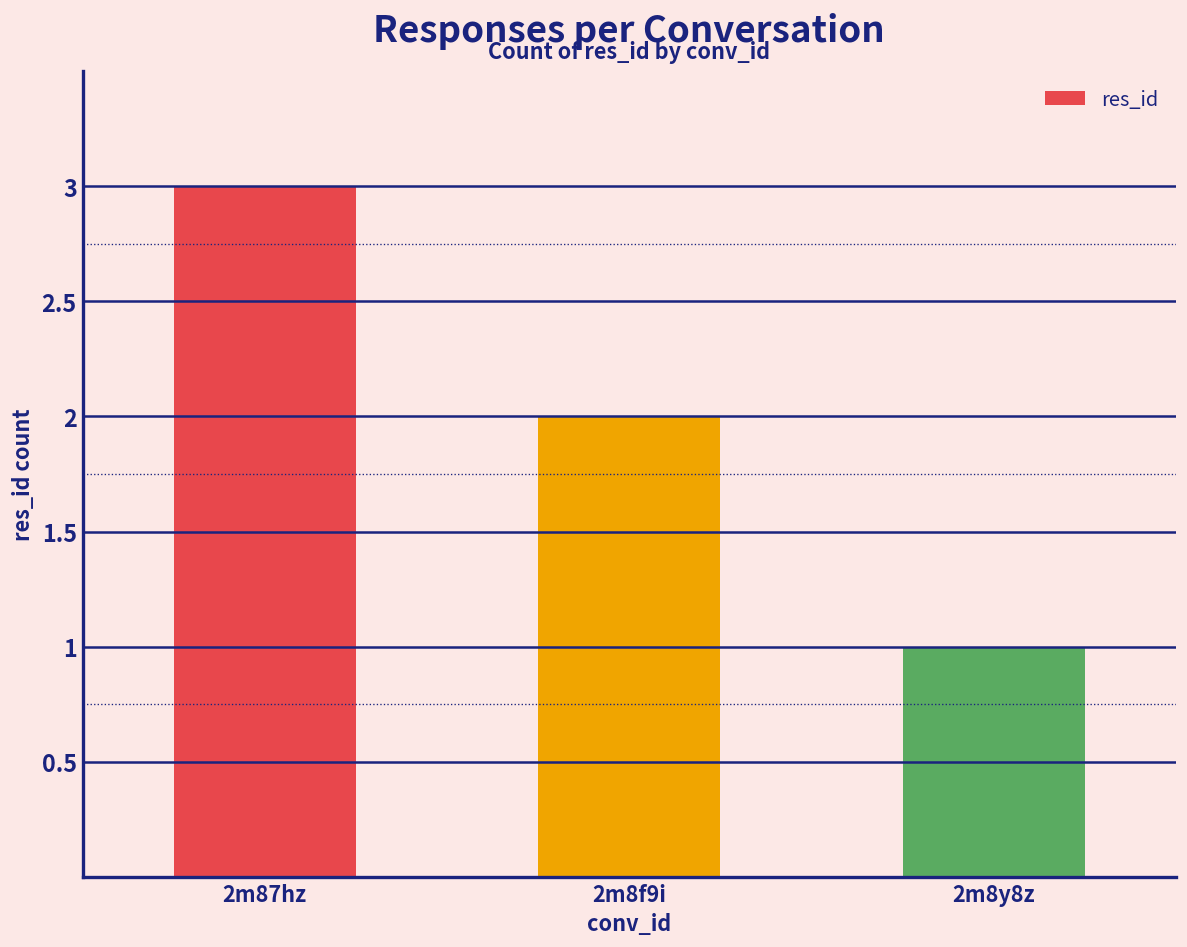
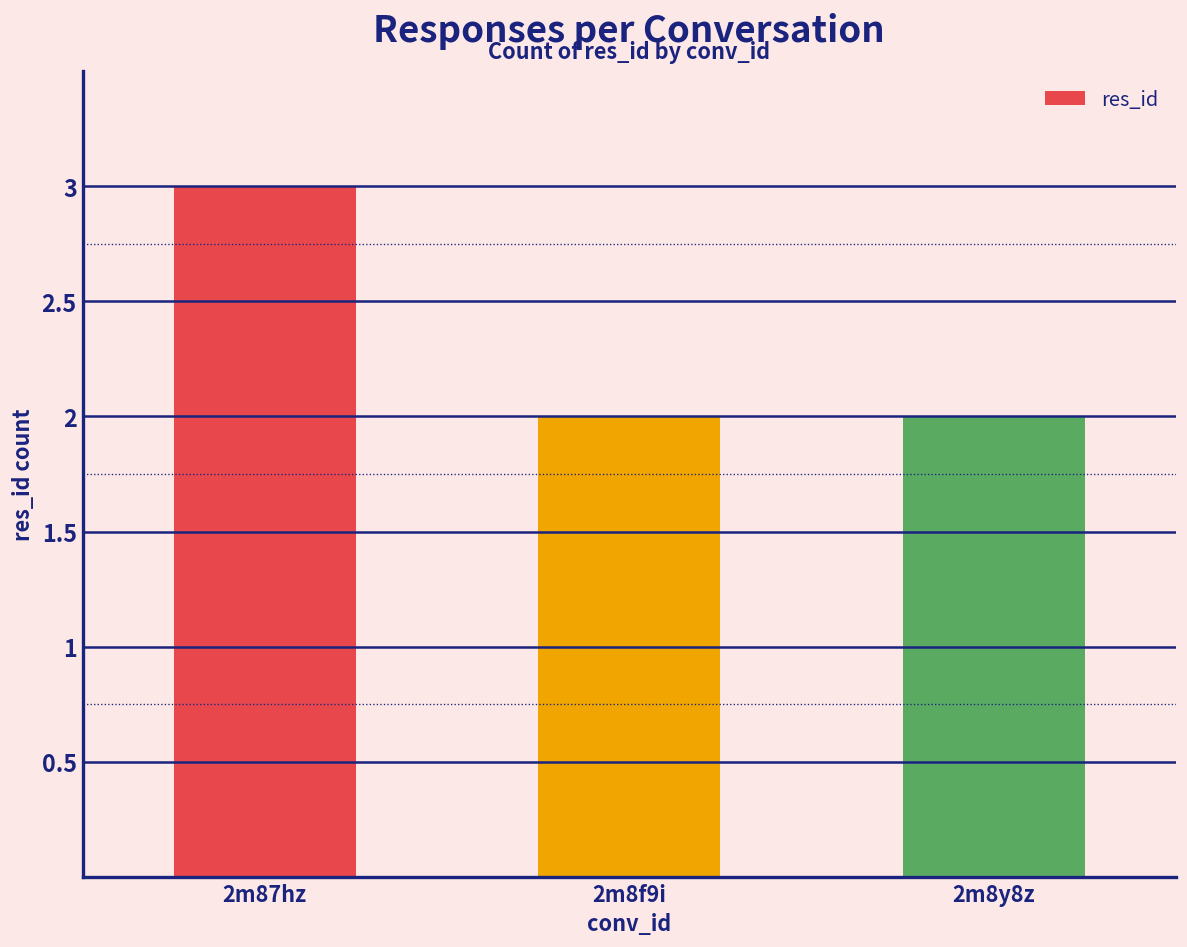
2m8y8z: 1 -> 2
